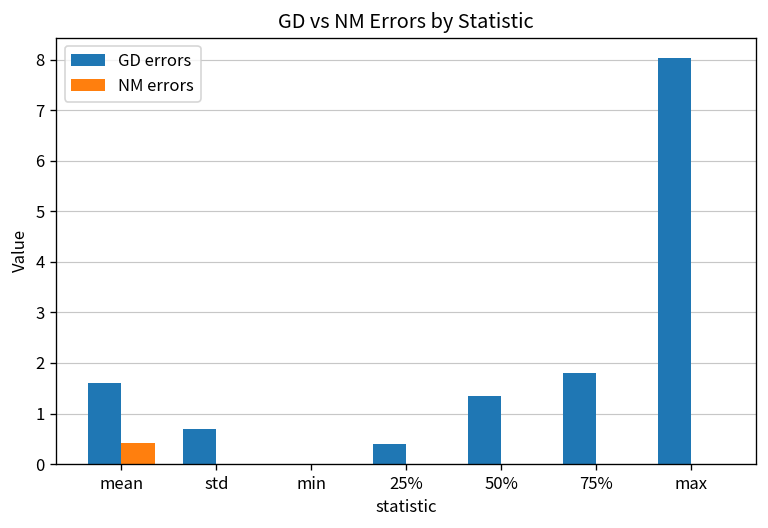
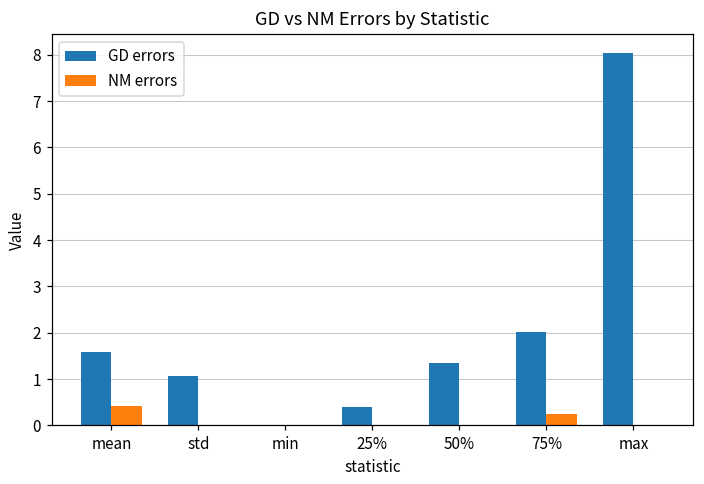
GD errors, std: 0.7 -> 1.1
GD errors, 75%: 1.8 -> 2.0
NM errors, 75%: 0.0 -> 0.2
